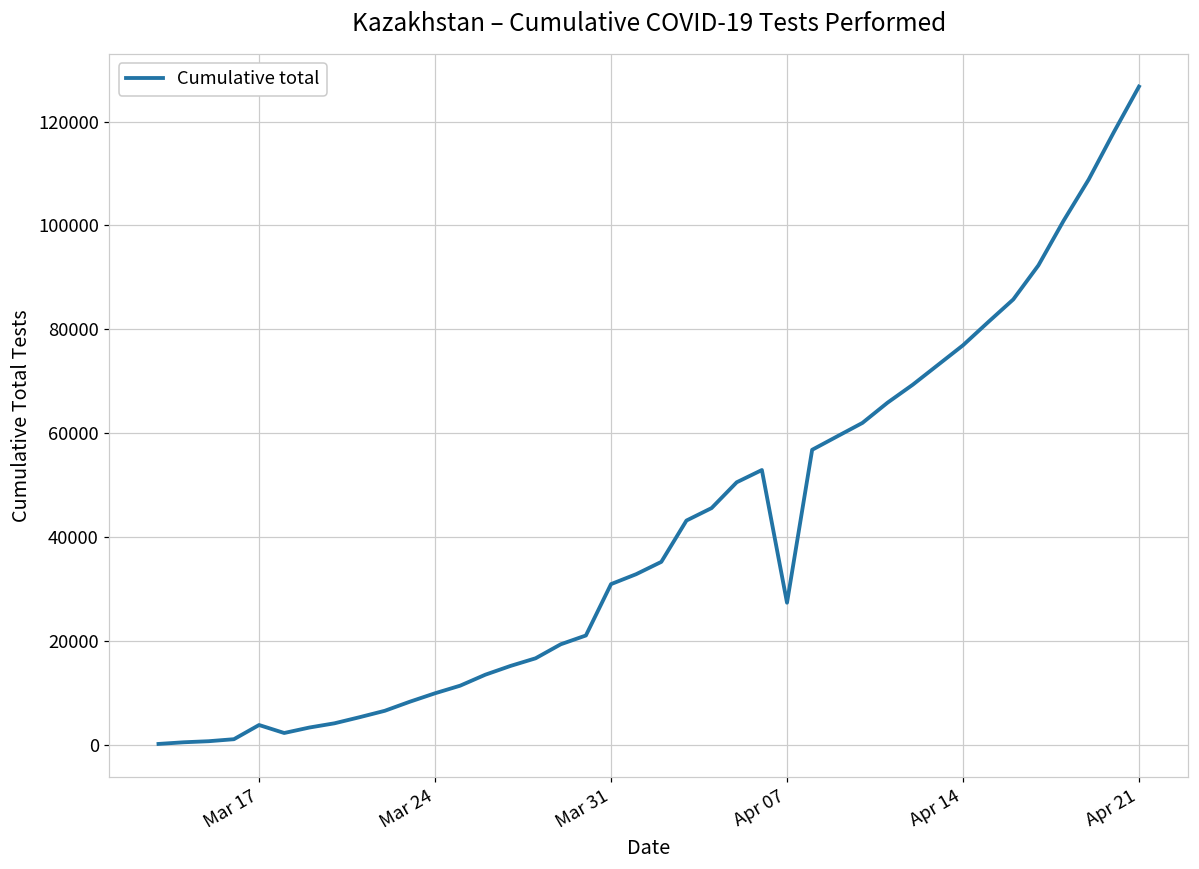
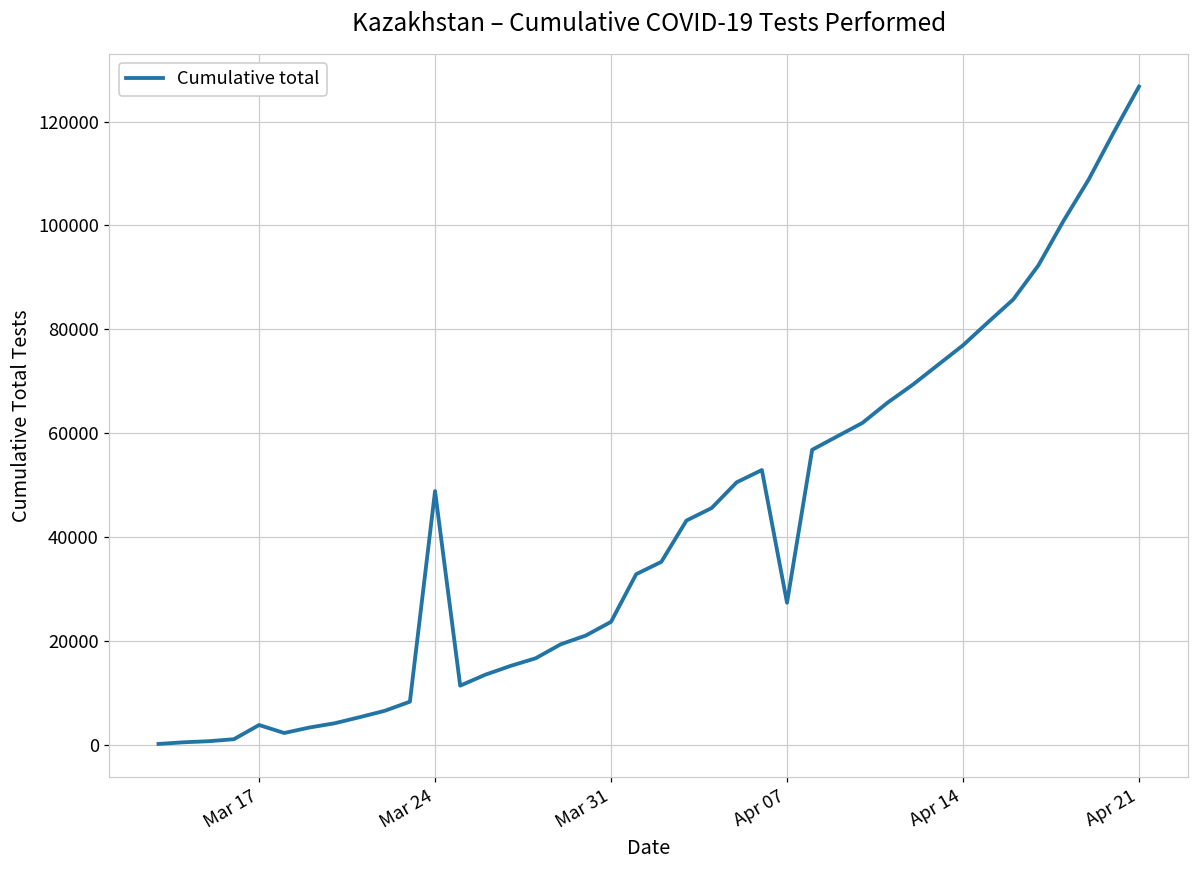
Mar 24: 10000 -> 49000
Mar 31: 31000 -> 24000
